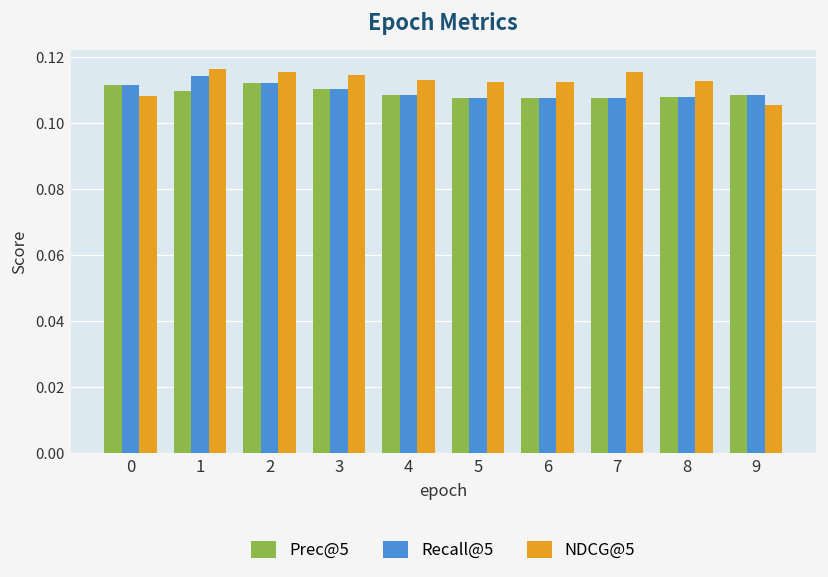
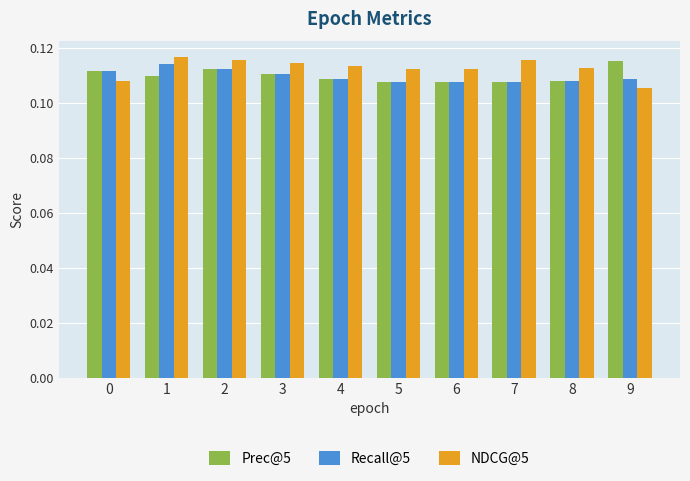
Prec@5, 9: 0.109 -> 0.115
